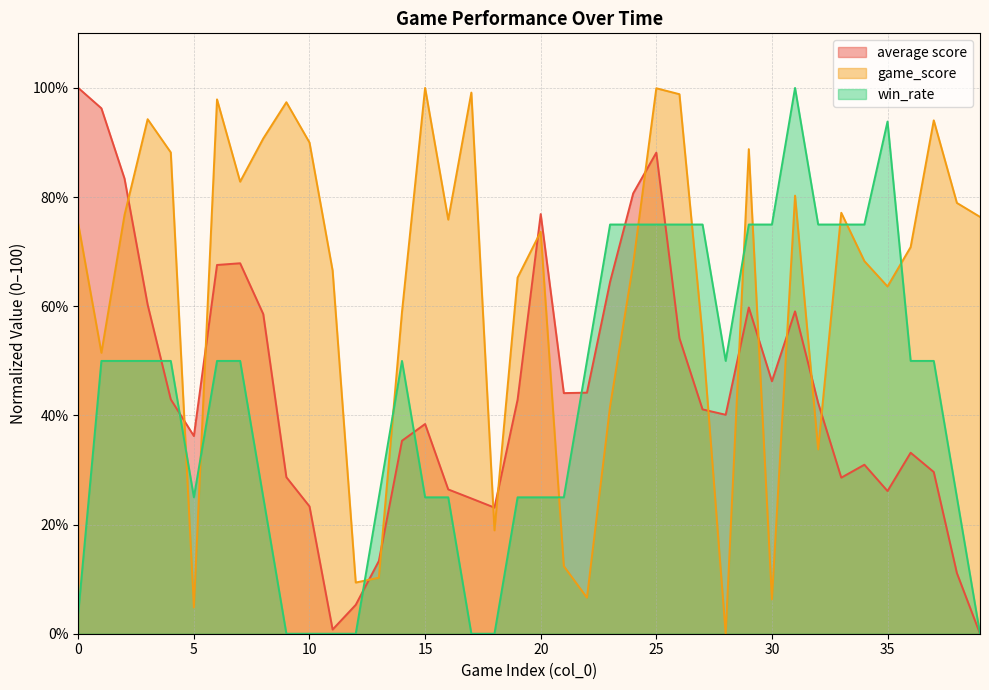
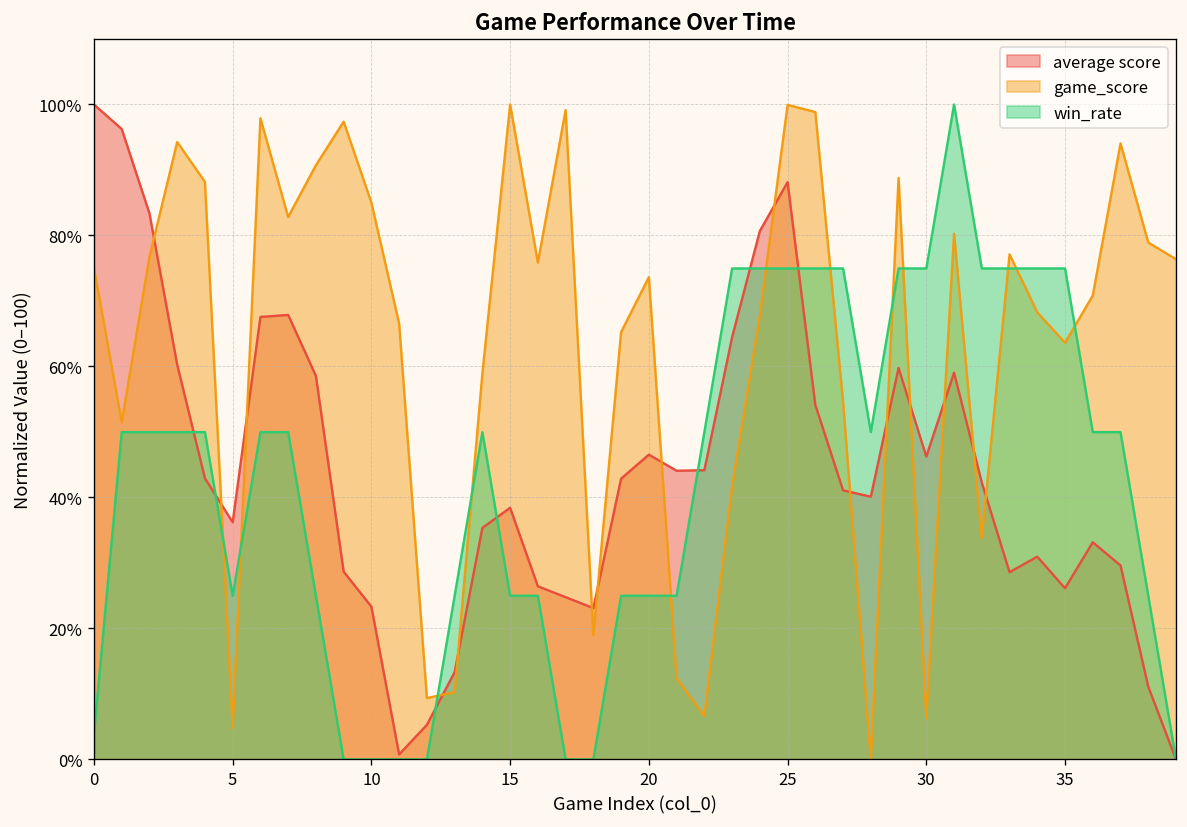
game_score, 10: 90% -> 85%
average score, 20: 77% -> 47%
win_rate, 35: 94% -> 75%
